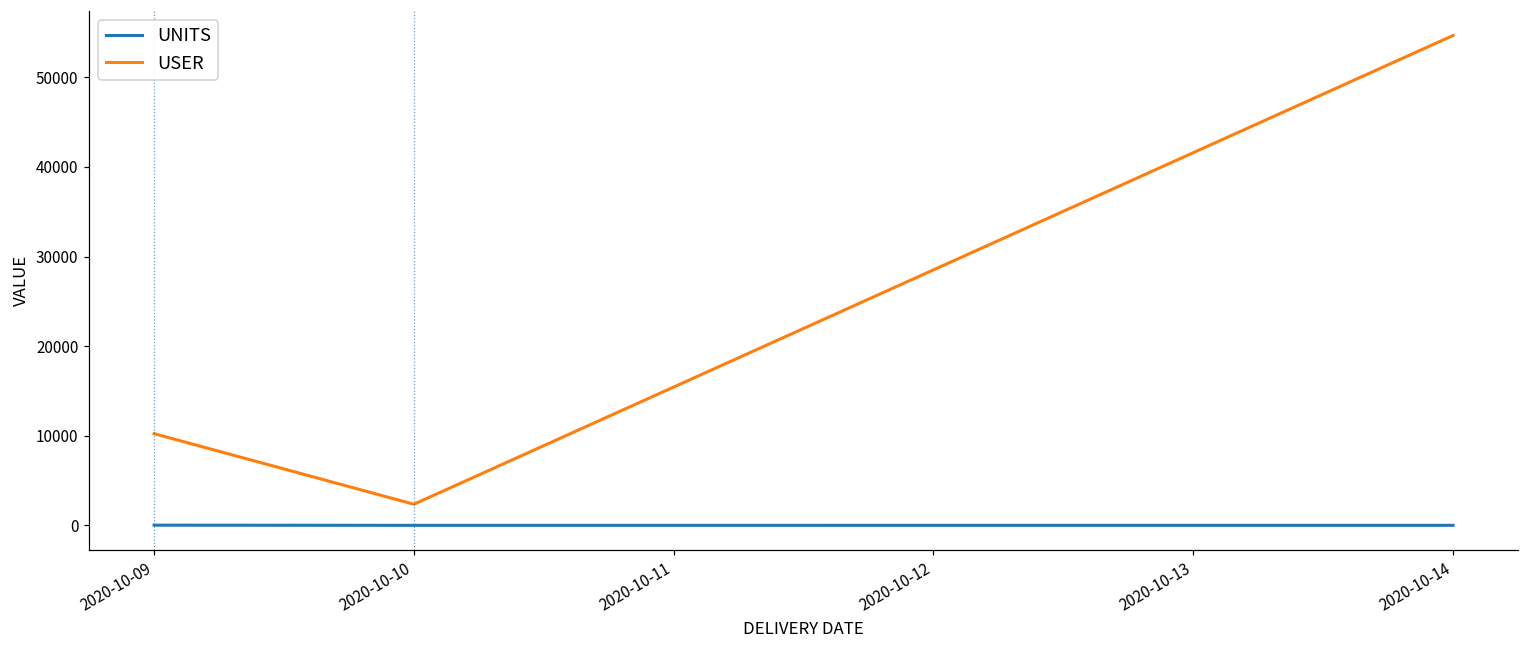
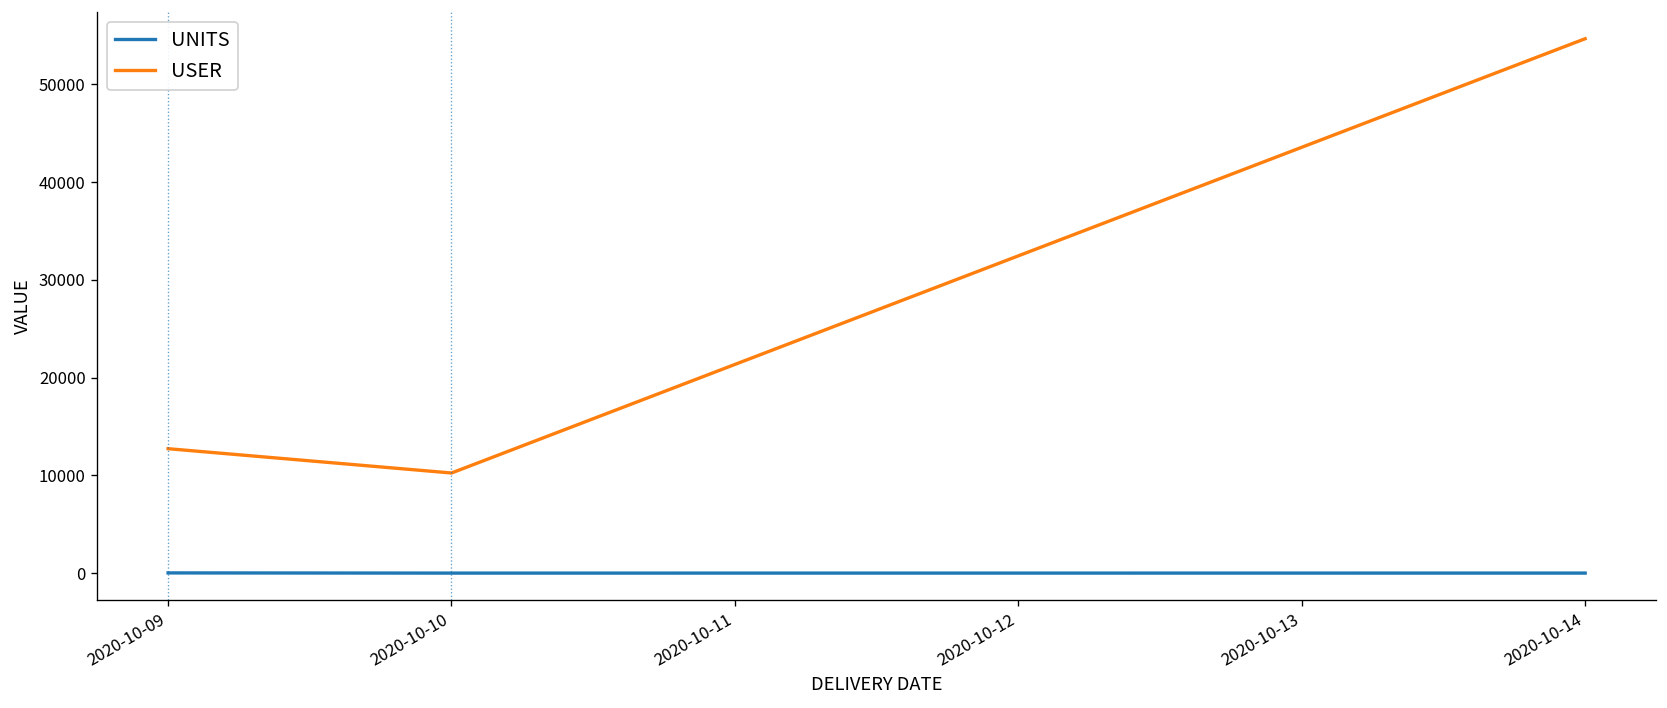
USER, 2020-10-09: 10000 -> 13000
USER, 2020-10-10: 2000 -> 10000
